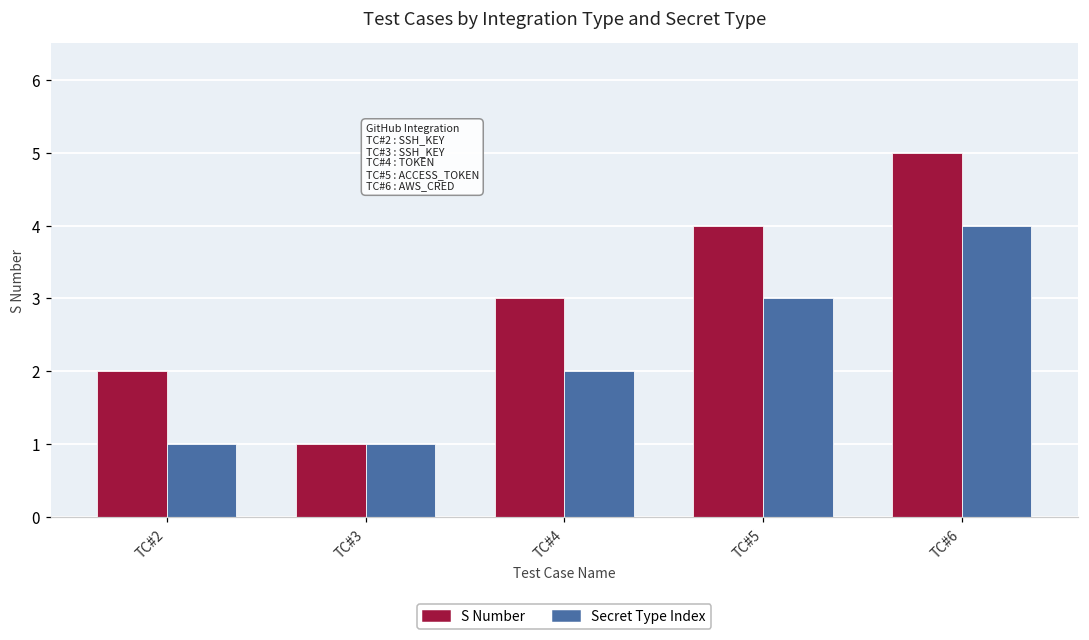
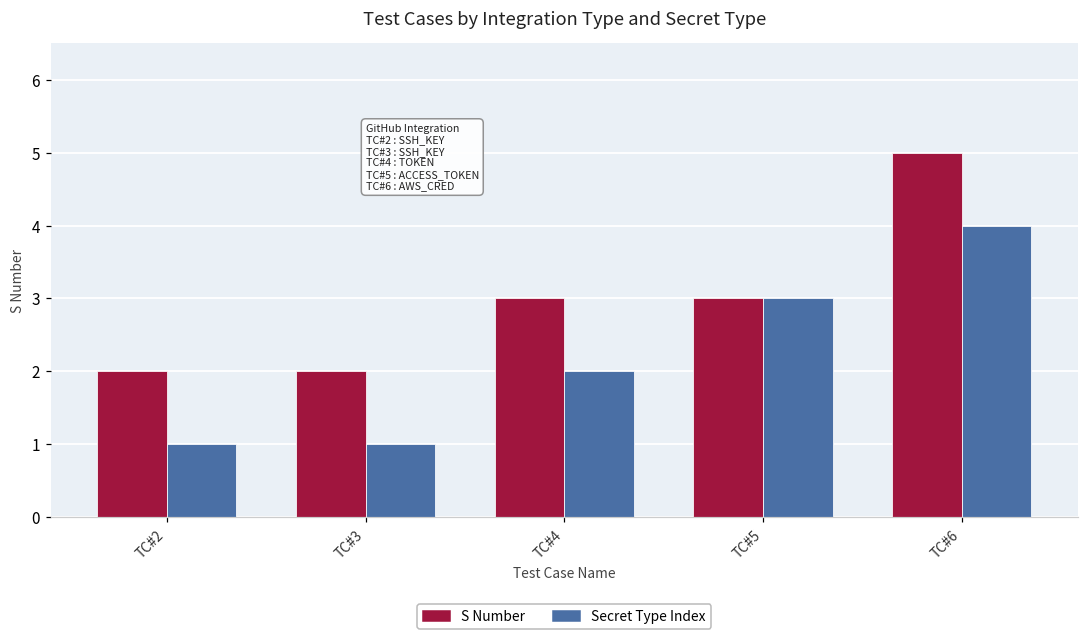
S Number, TC#3: 1 -> 2
S Number, TC#5: 4 -> 3
